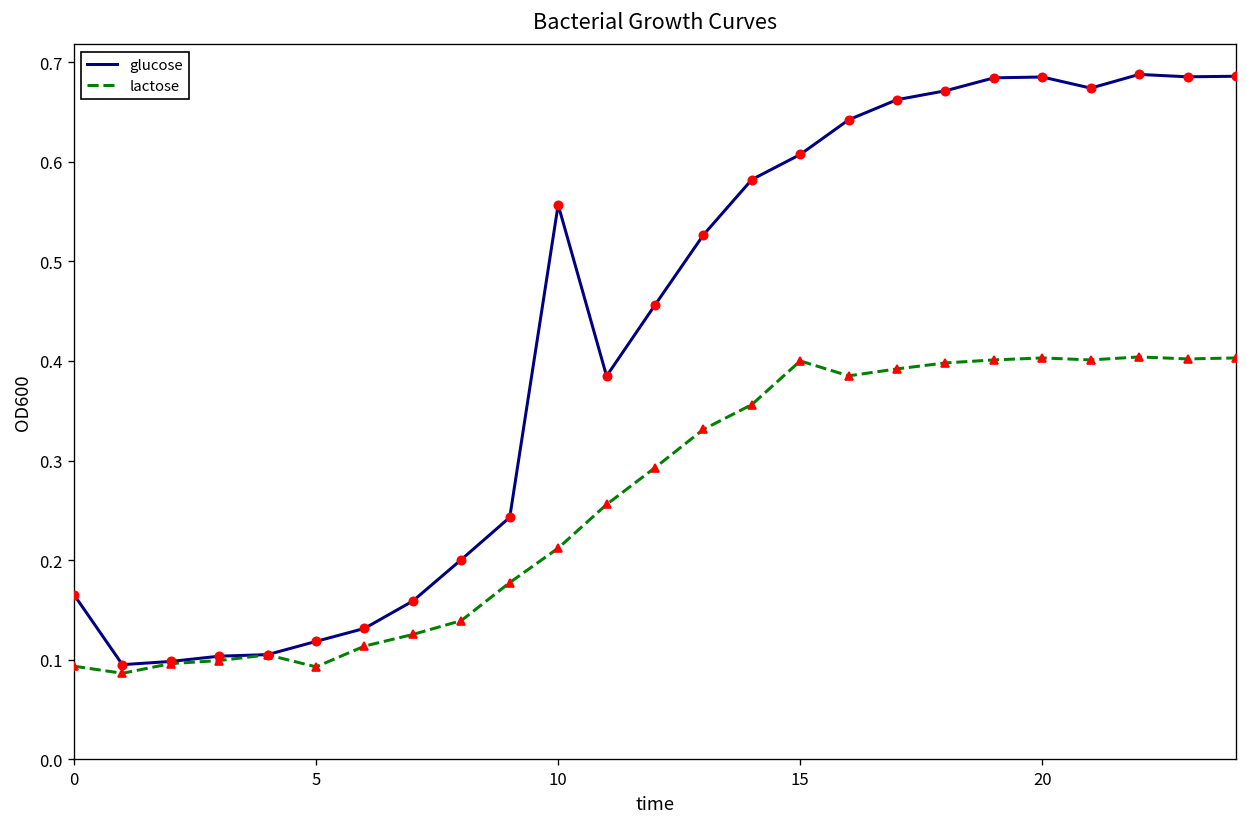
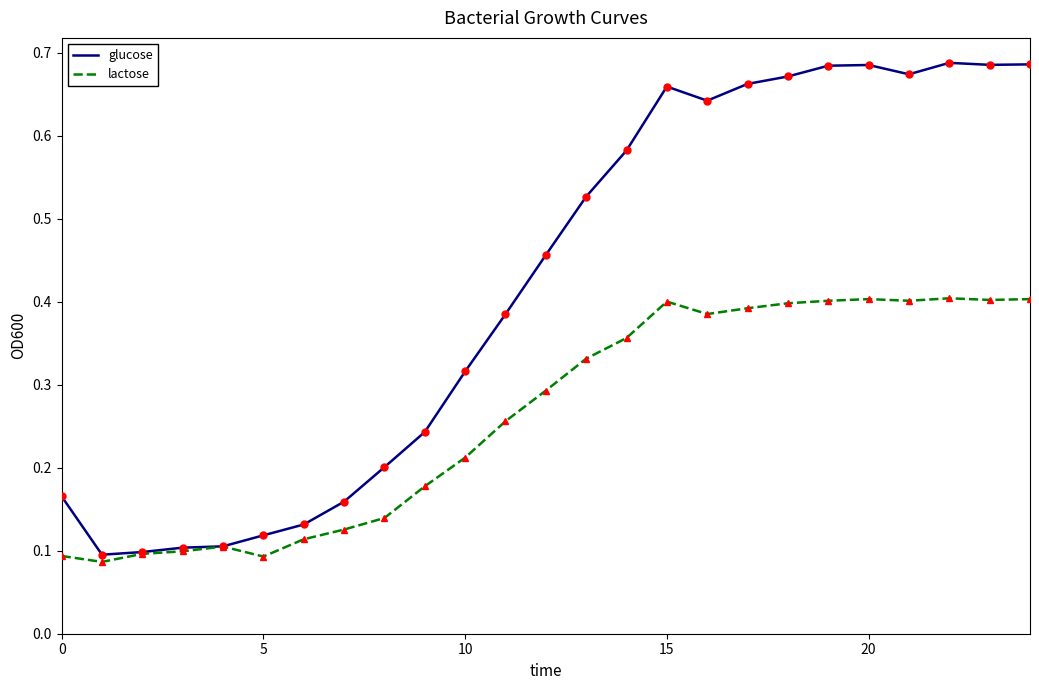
glucose, 10: 0.56 -> 0.32
glucose, 15: 0.61 -> 0.66
